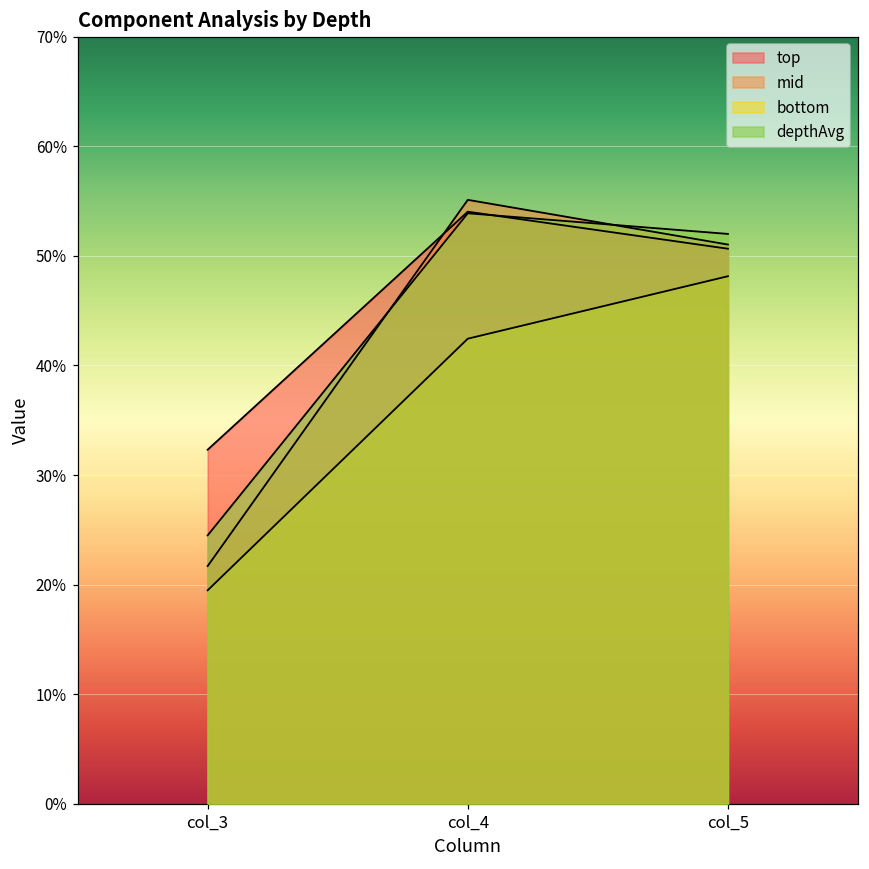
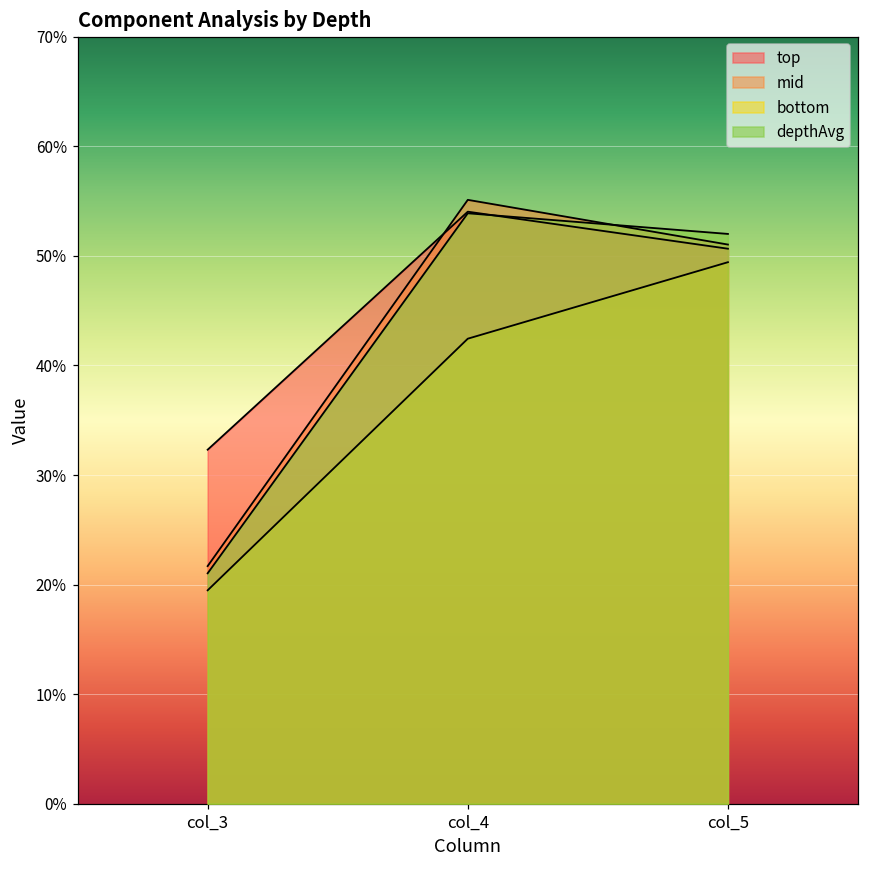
depthAvg, col_3: 24% -> 21%
bottom, col_5: 48% -> 49%
